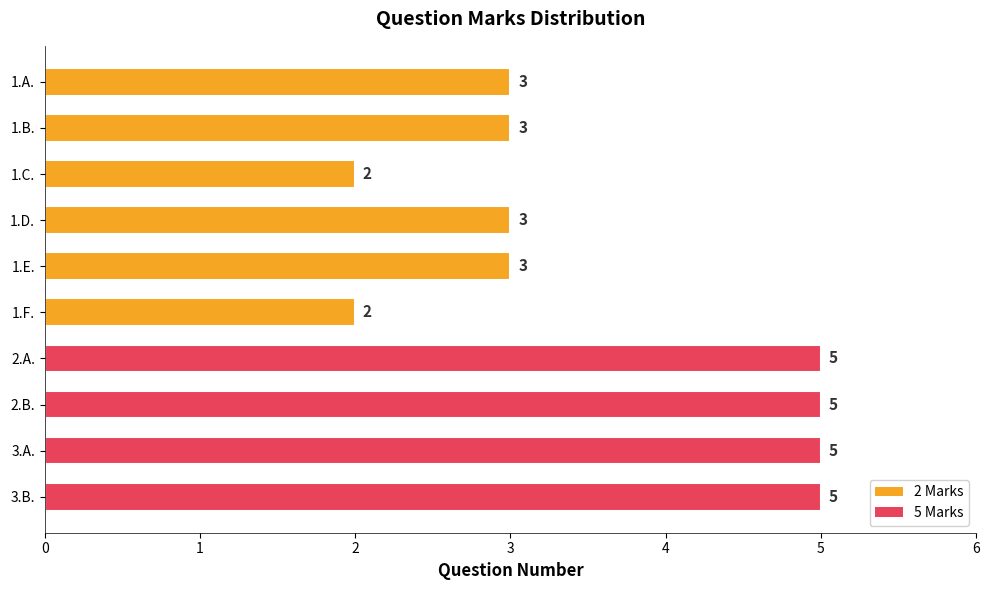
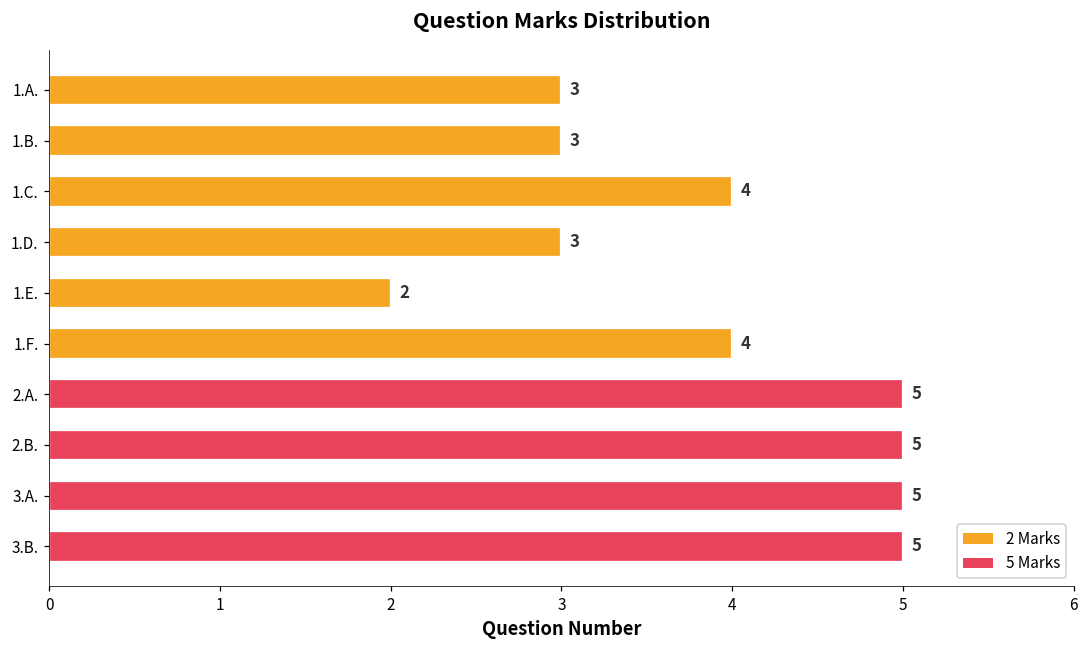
1.C.: 2 -> 4
1.E.: 3 -> 2
1.F.: 2 -> 4
